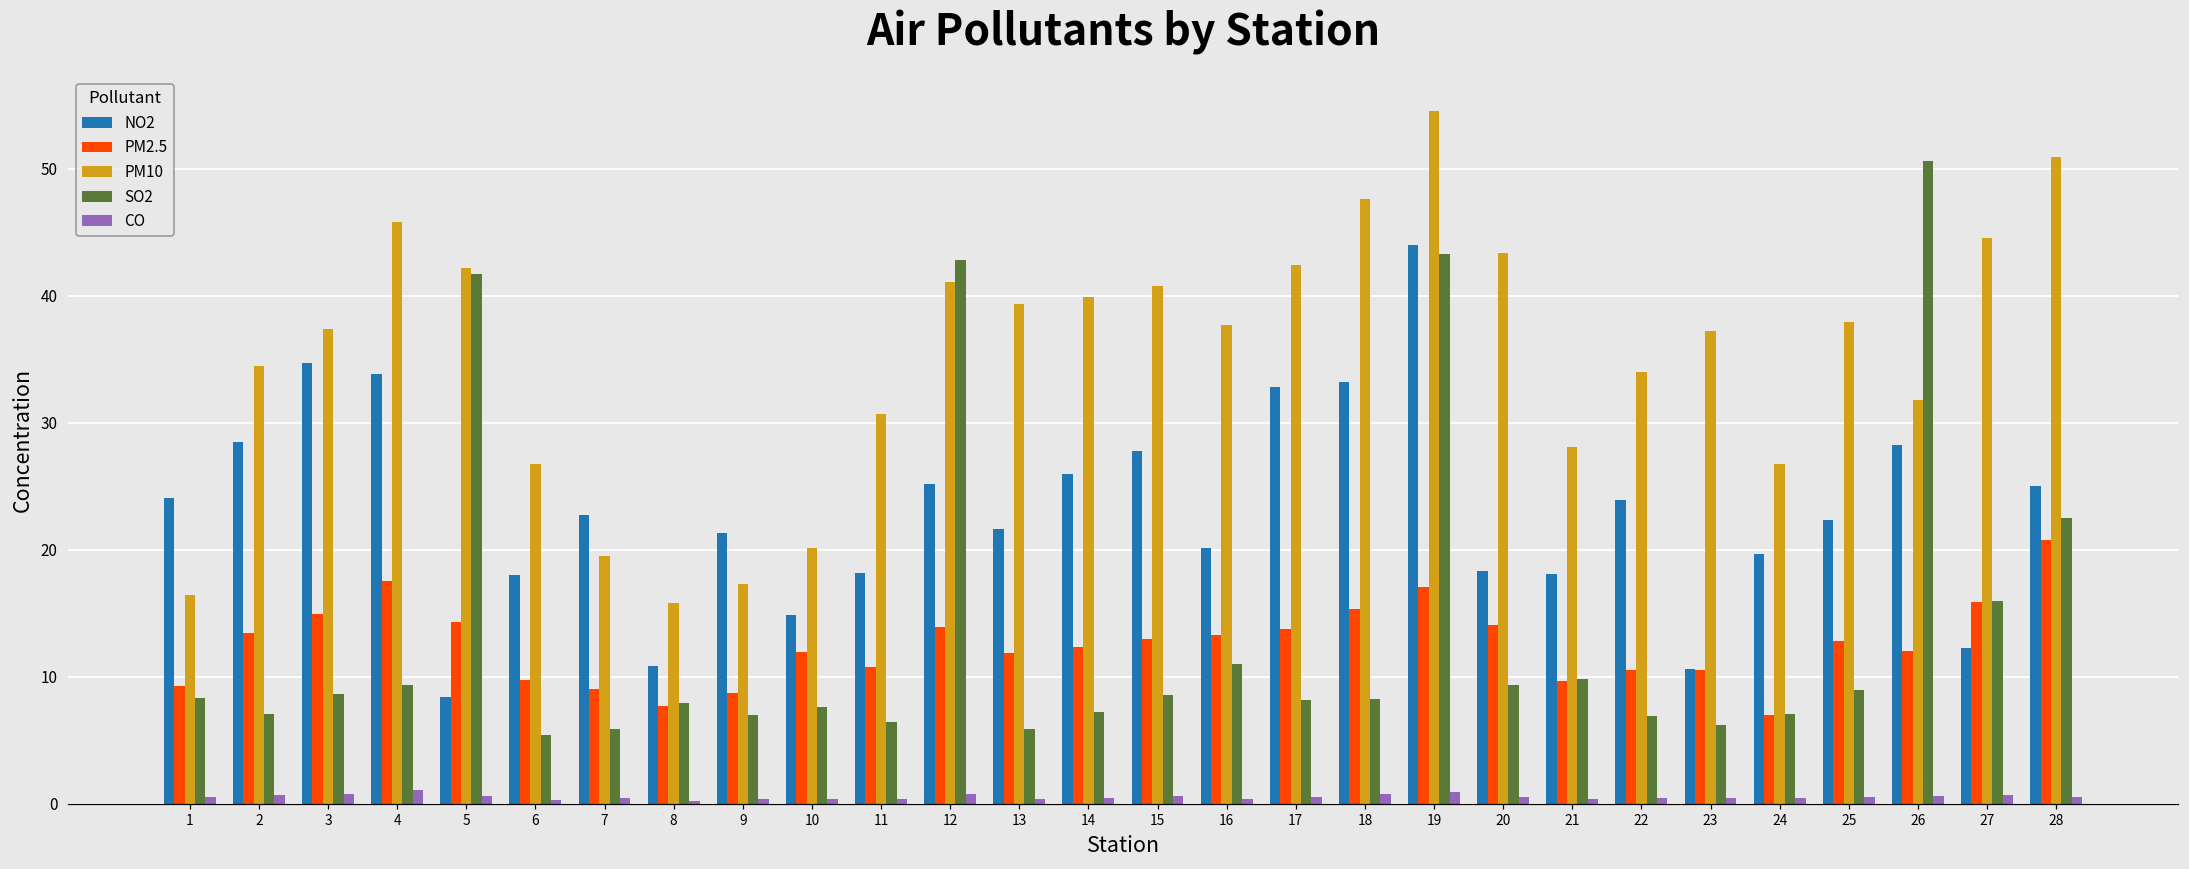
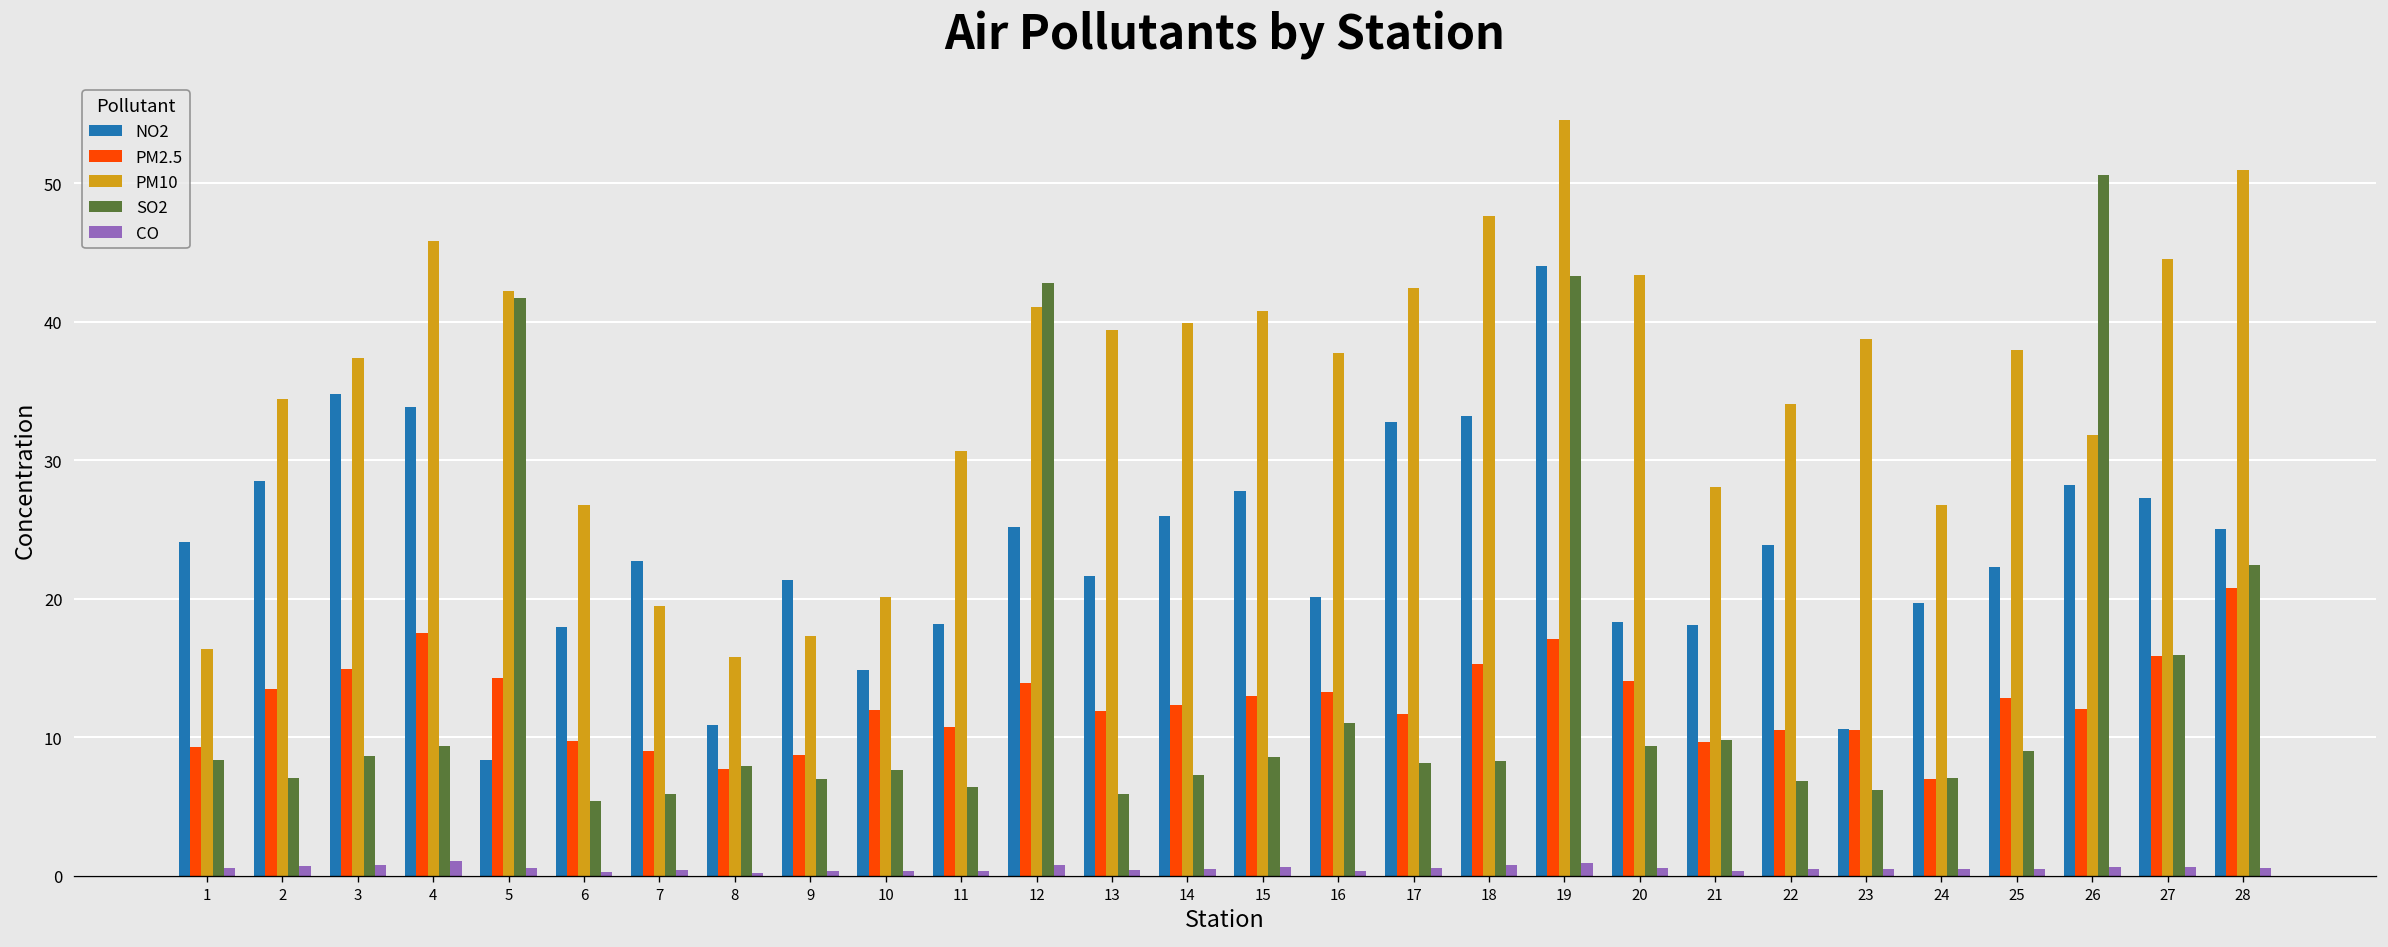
PM2.5, 17: 13.8 -> 11.7
PM10, 23: 37.3 -> 38.8
NO2, 27: 12.3 -> 27.3
